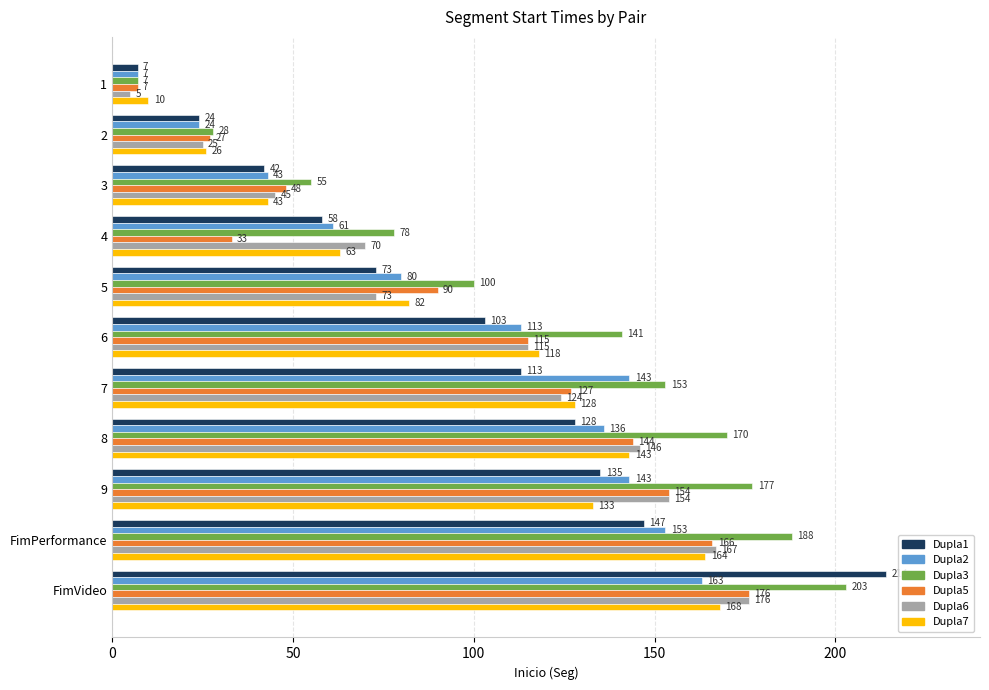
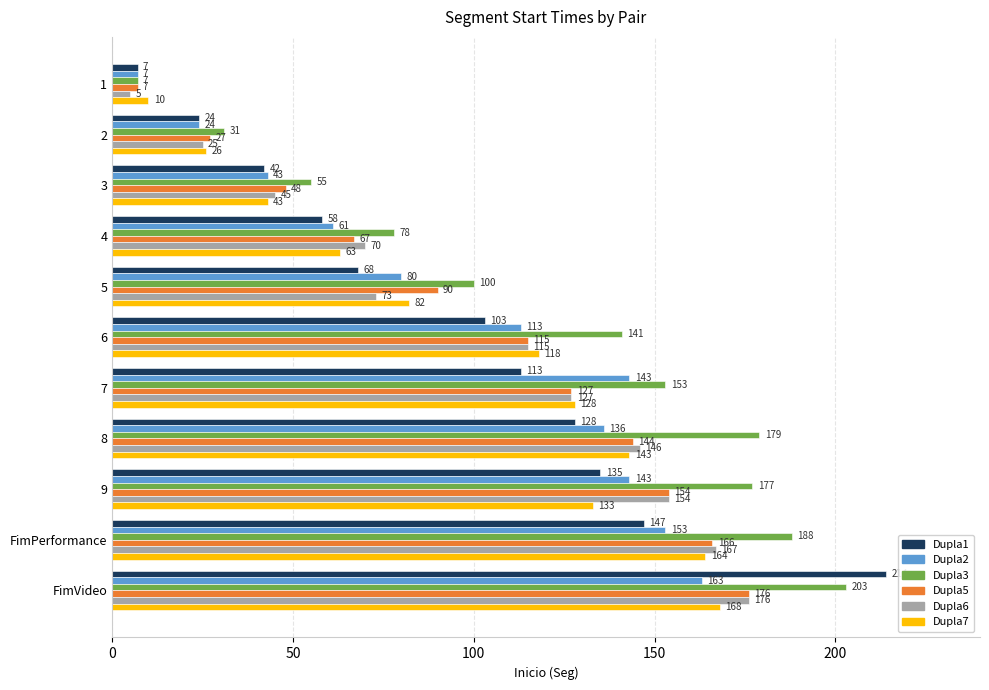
Dupla3, 2: 28 -> 31
Dupla5, 4: 33 -> 67
Dupla1, 5: 73 -> 68
Dupla6, 7: 124 -> 127
Dupla3, 8: 170 -> 179
